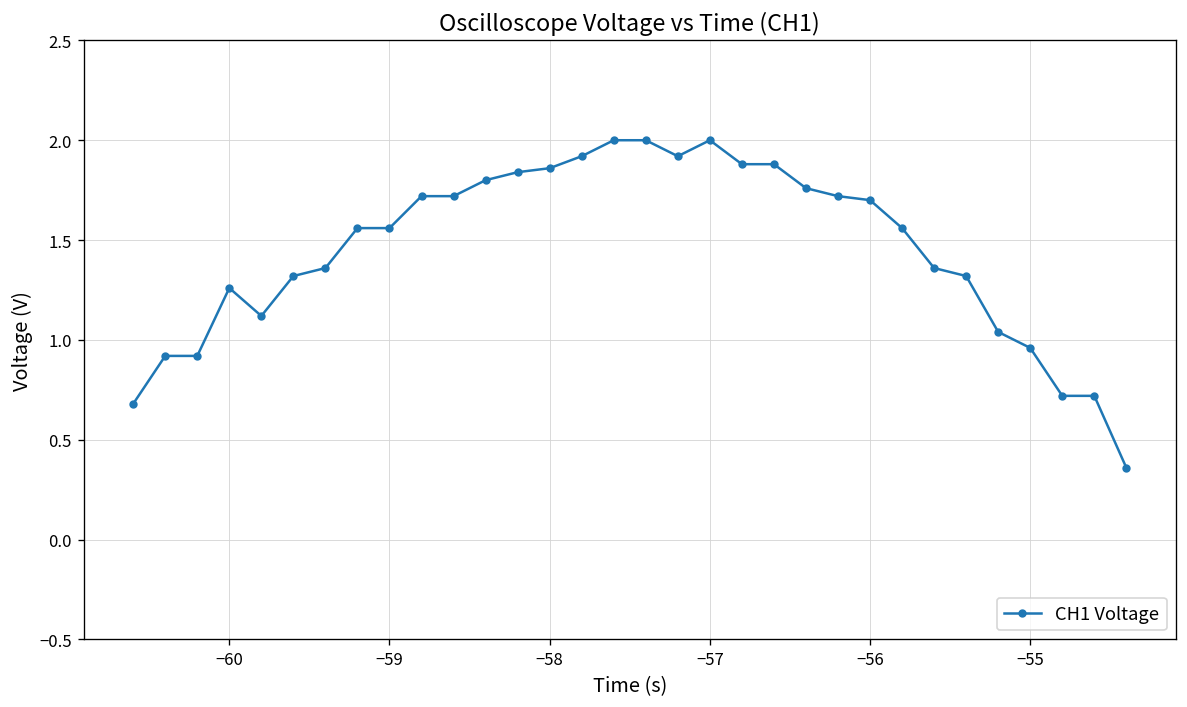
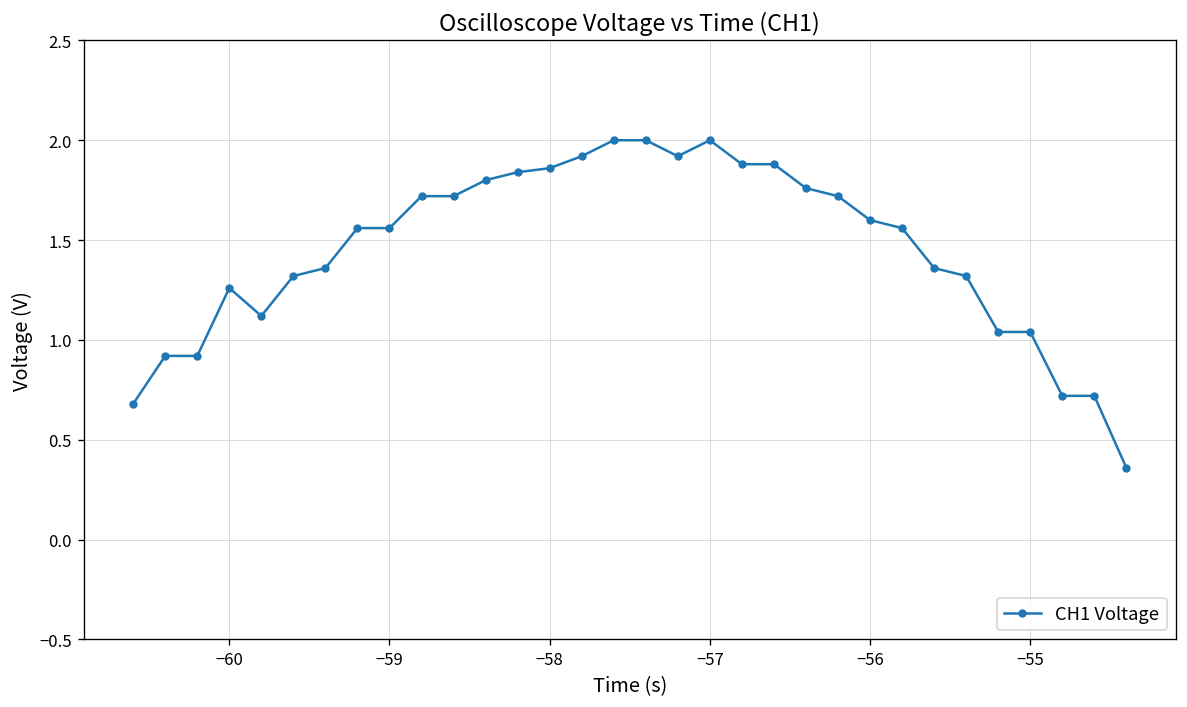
−56: 1.7 -> 1.6
−55: 0.96 -> 1.04
